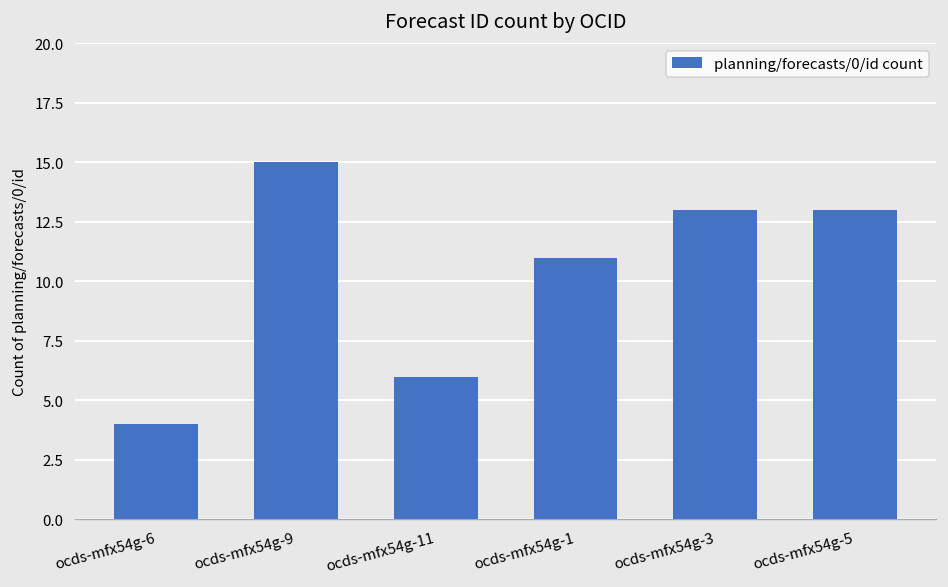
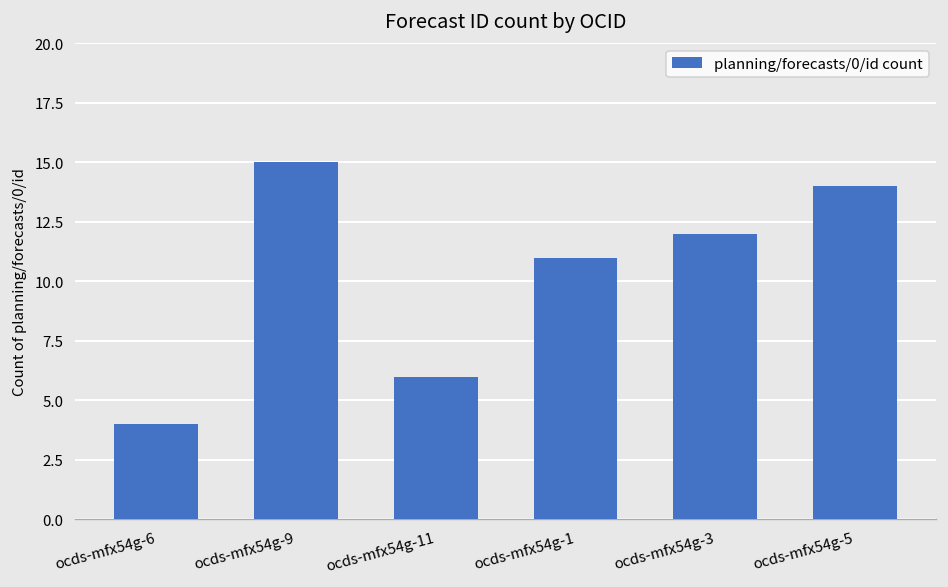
ocds-mfx54g-3: 13 -> 12
ocds-mfx54g-5: 13 -> 14
